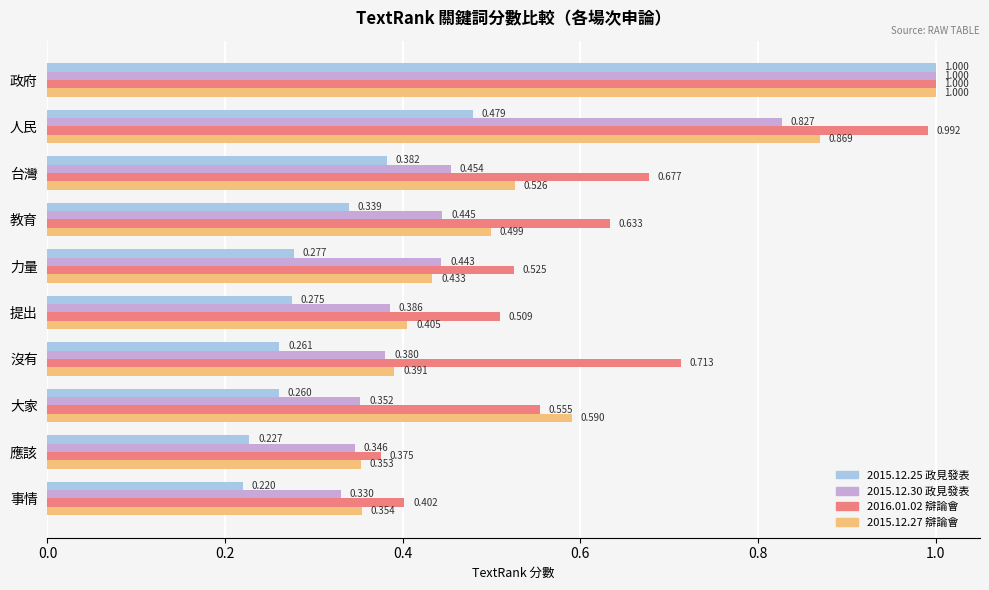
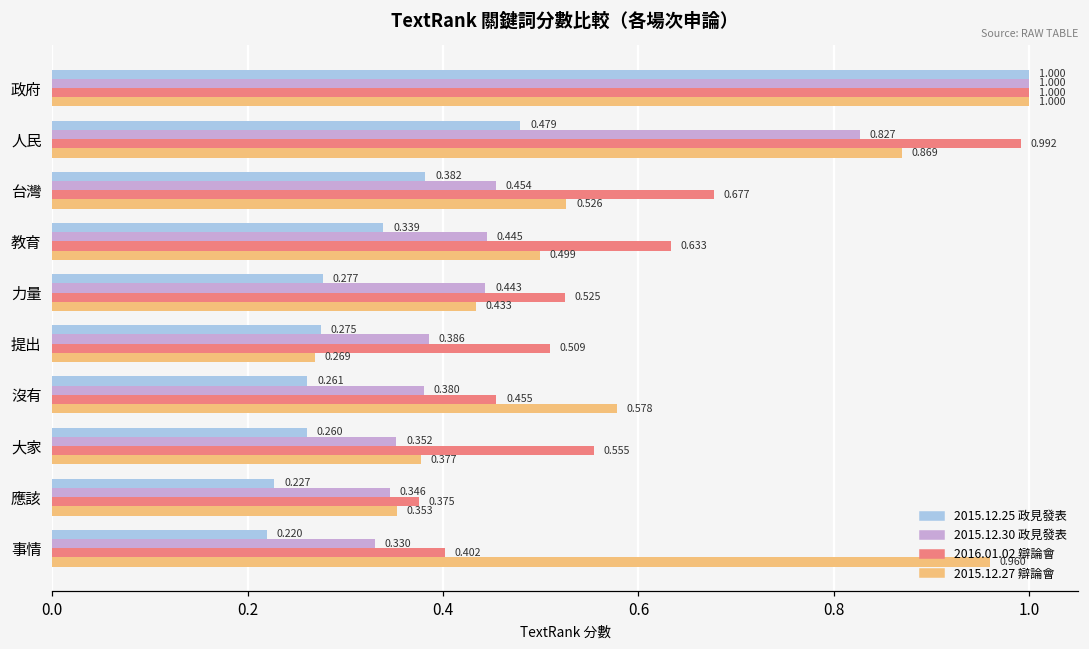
2015.12.27 辯論會, 提出: 0.405 -> 0.269
2016.01.02 辯論會, 沒有: 0.713 -> 0.455
2015.12.27 辯論會, 沒有: 0.391 -> 0.578
2015.12.27 辯論會, 大家: 0.590 -> 0.377
2015.12.27 辯論會, 事情: 0.354 -> 0.960
